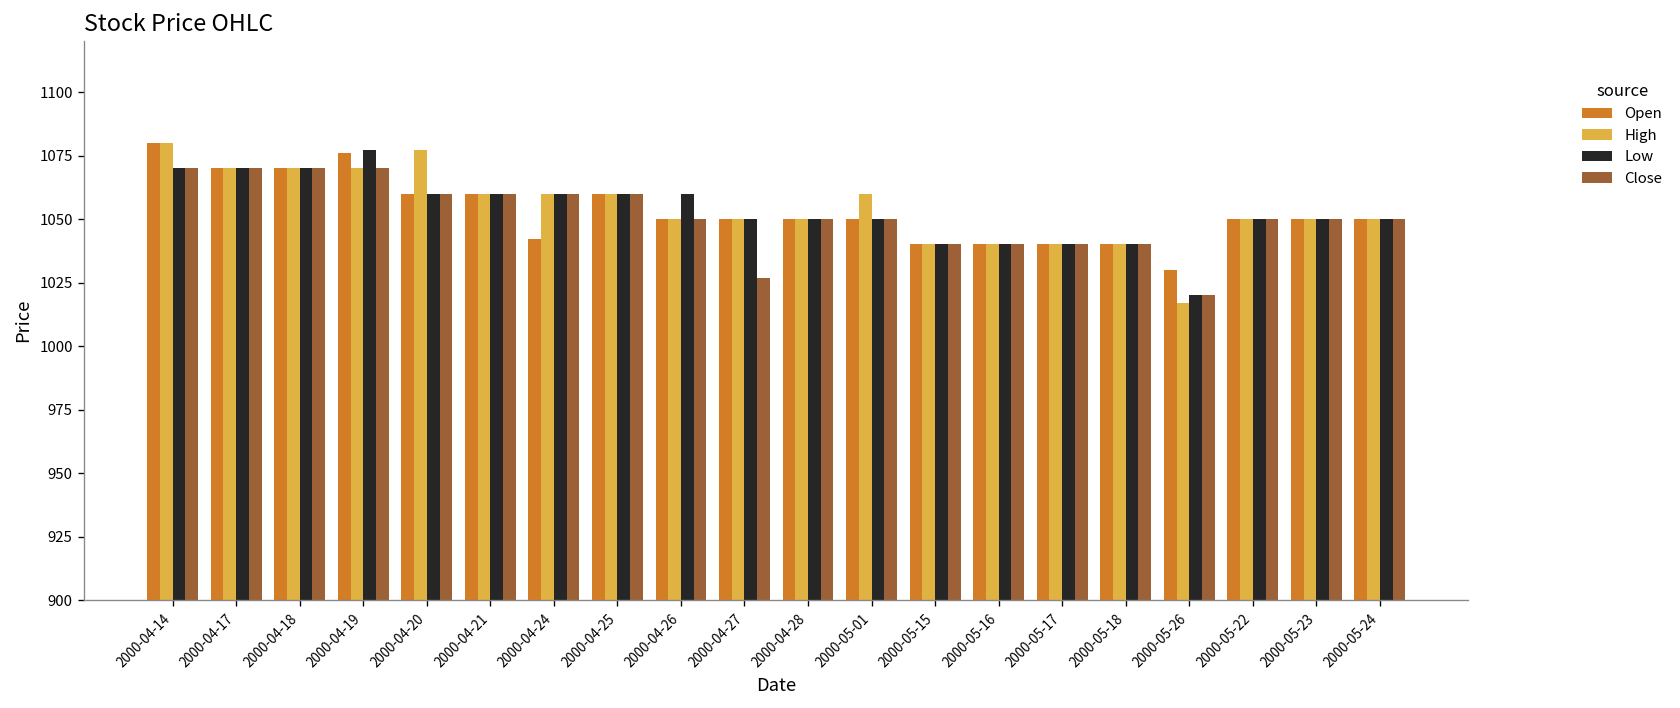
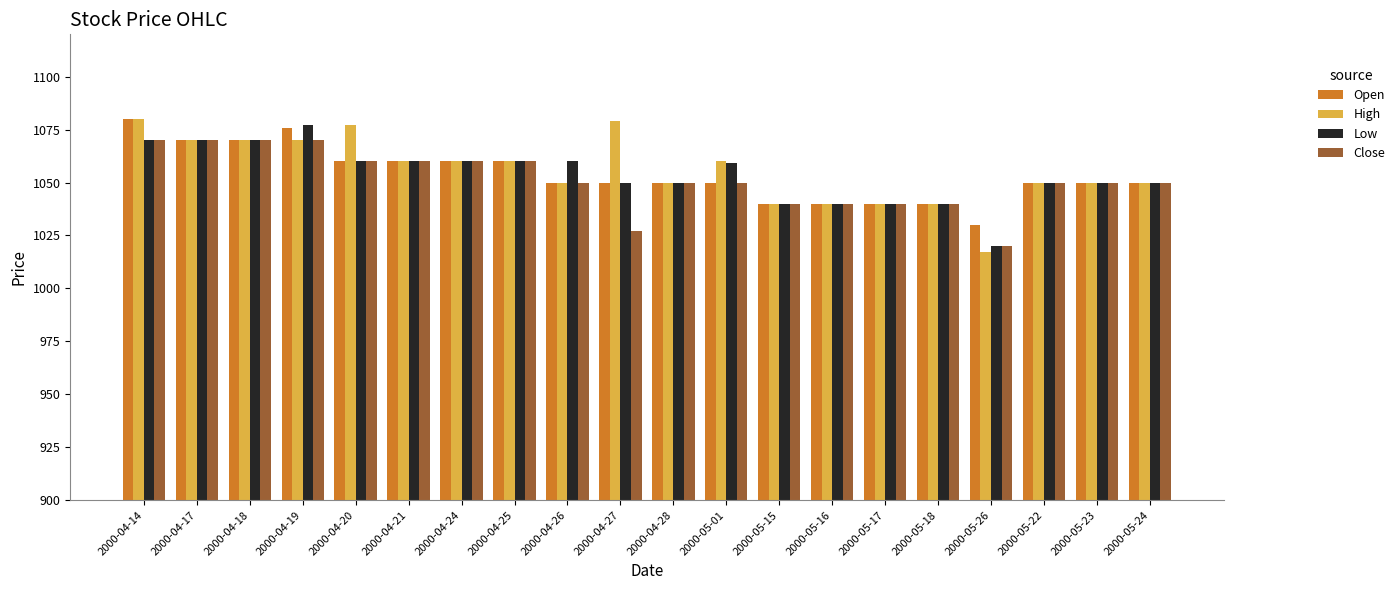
Open, 2000-04-24: 1042 -> 1060
High, 2000-04-27: 1050 -> 1079
Low, 2000-05-01: 1050 -> 1059
